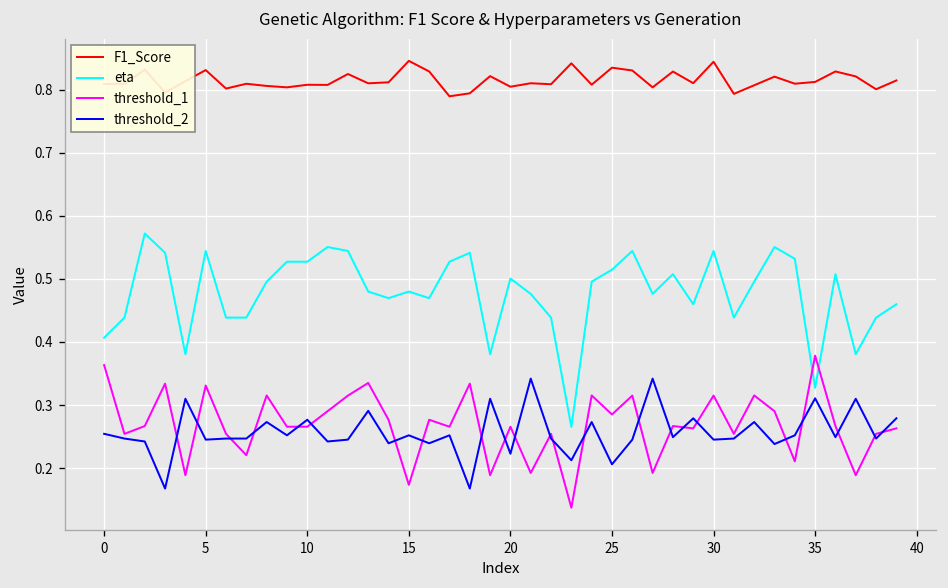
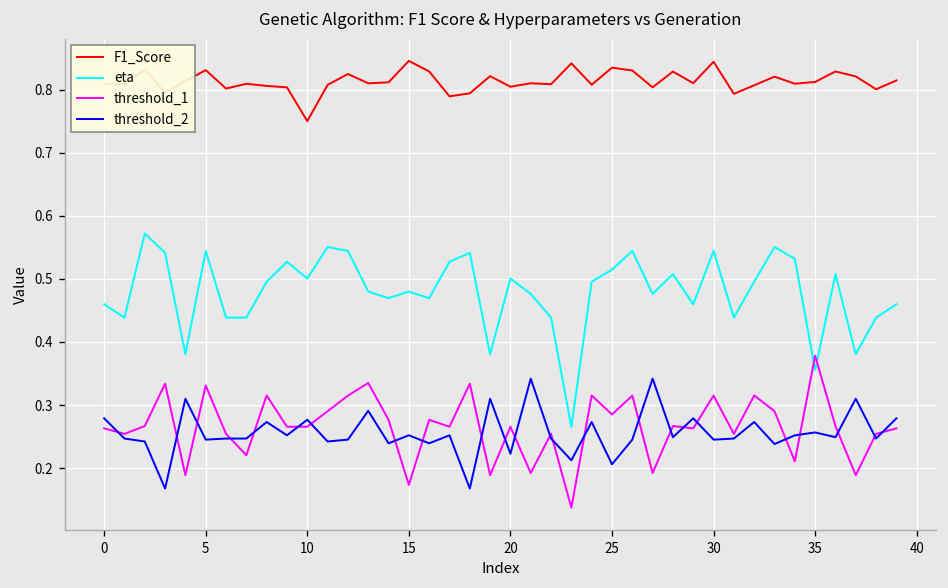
eta, 0: 0.41 -> 0.46
threshold_1, 0: 0.36 -> 0.26
threshold_2, 0: 0.25 -> 0.28
F1_Score, 10: 0.81 -> 0.75
eta, 10: 0.53 -> 0.50
eta, 35: 0.33 -> 0.36
threshold_2, 35: 0.31 -> 0.26
